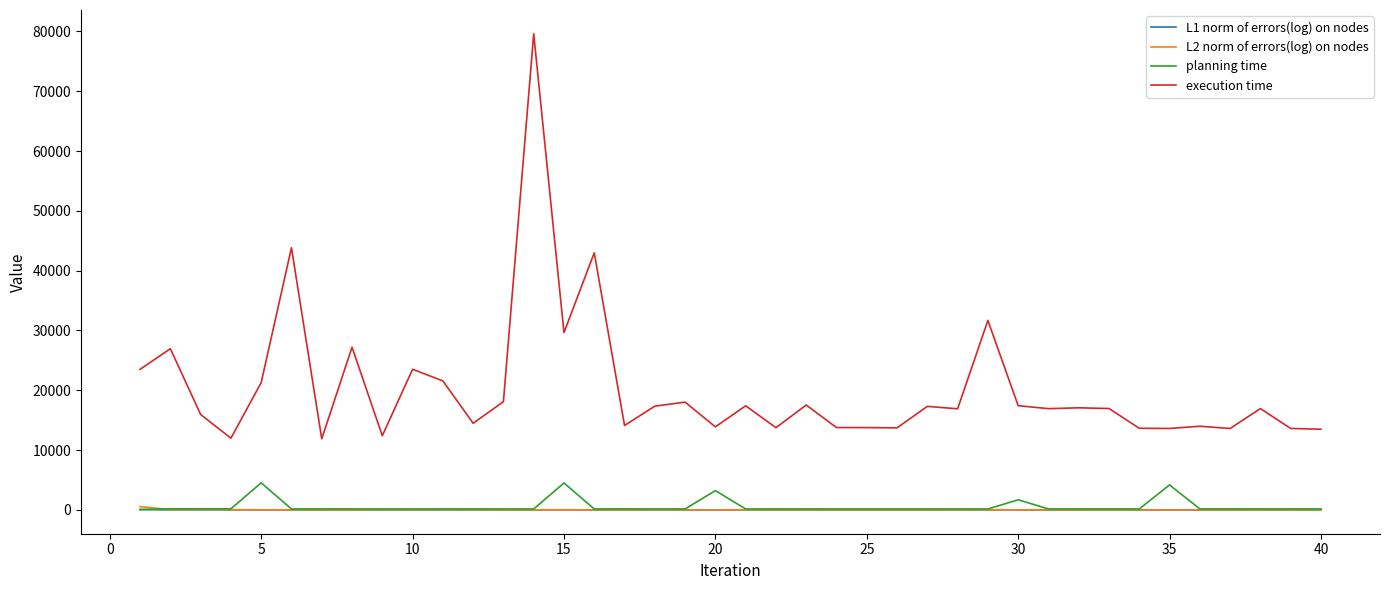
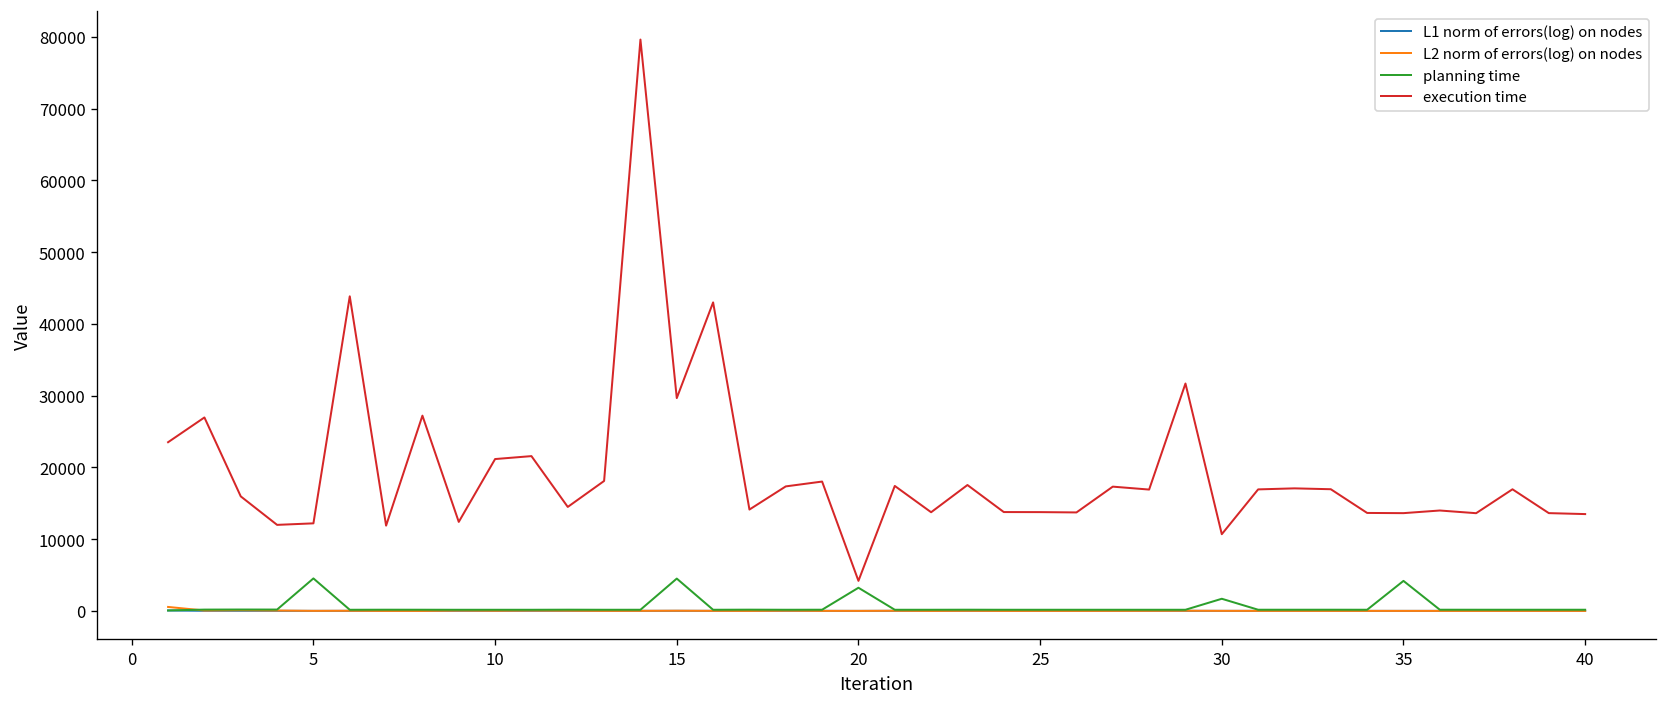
execution time, 5: 21000 -> 12000
execution time, 10: 24000 -> 21000
execution time, 20: 14000 -> 4000
execution time, 30: 17000 -> 11000
